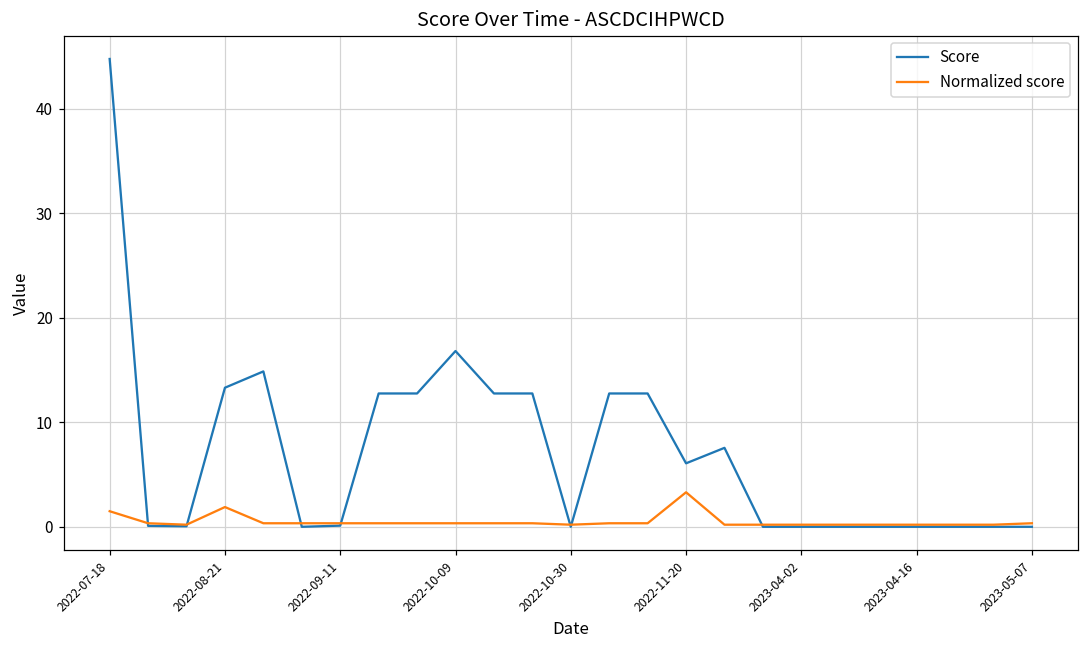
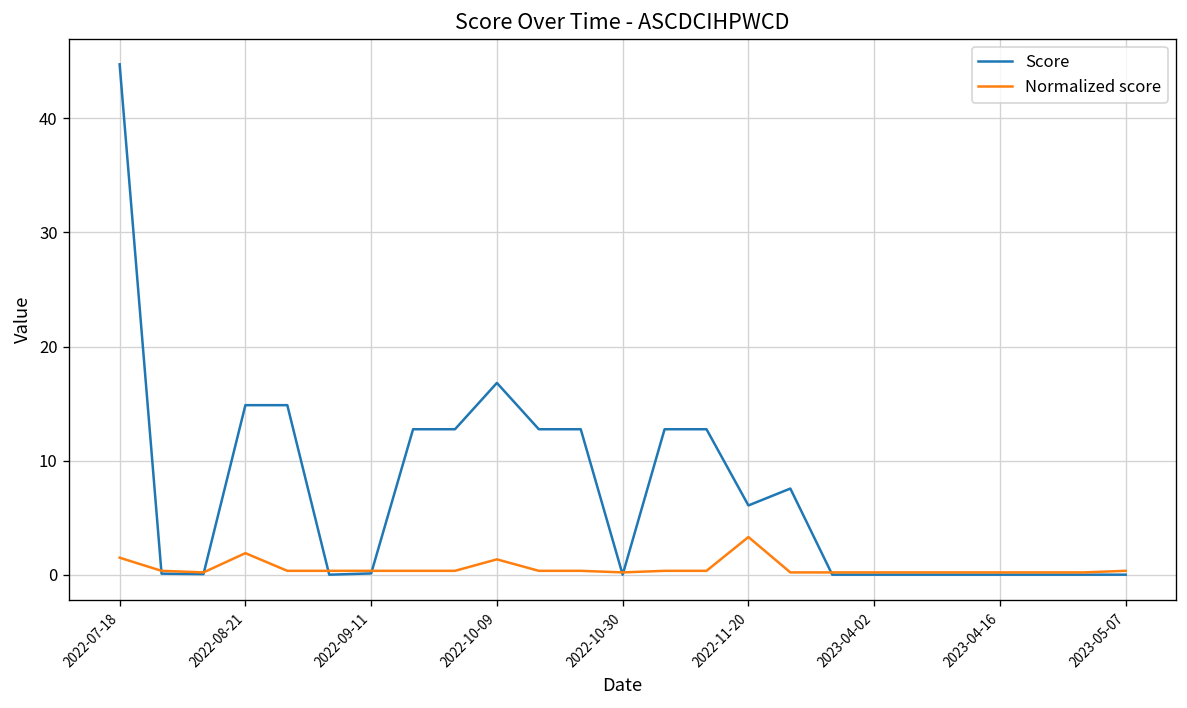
Score, 2022-08-21: 13 -> 15
Normalized score, 2022-10-09: 0 -> 1
